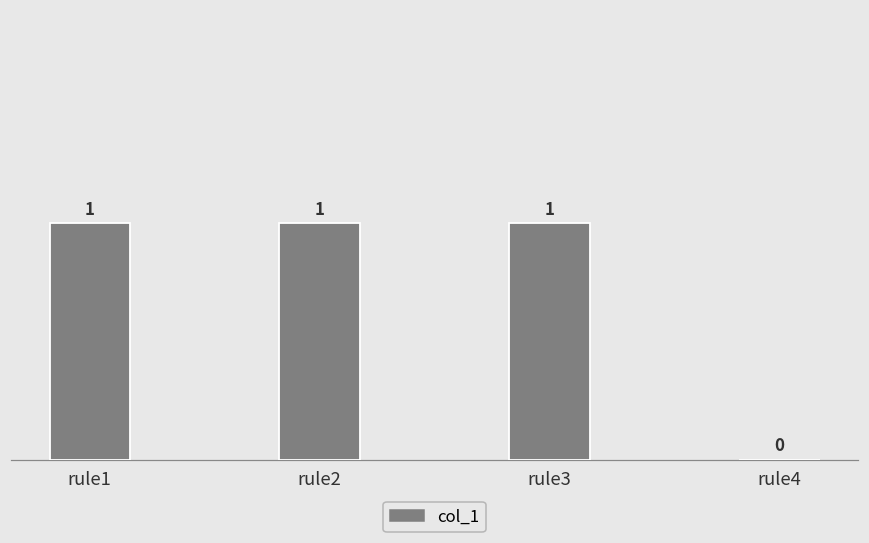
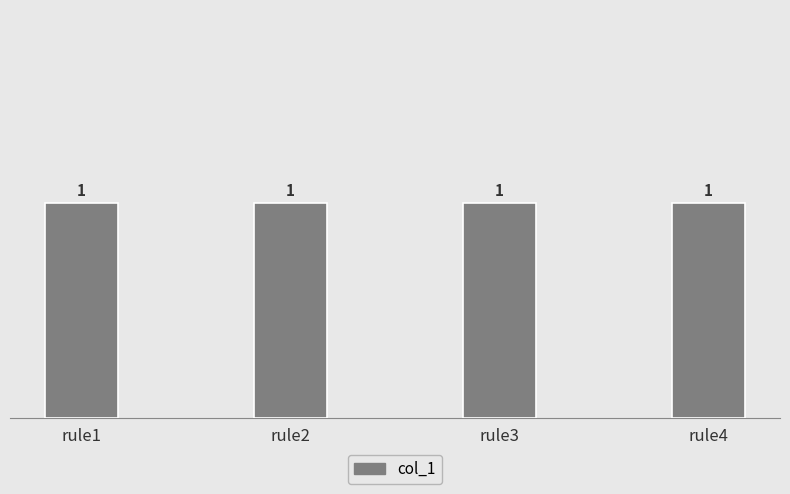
rule4: 0 -> 1
